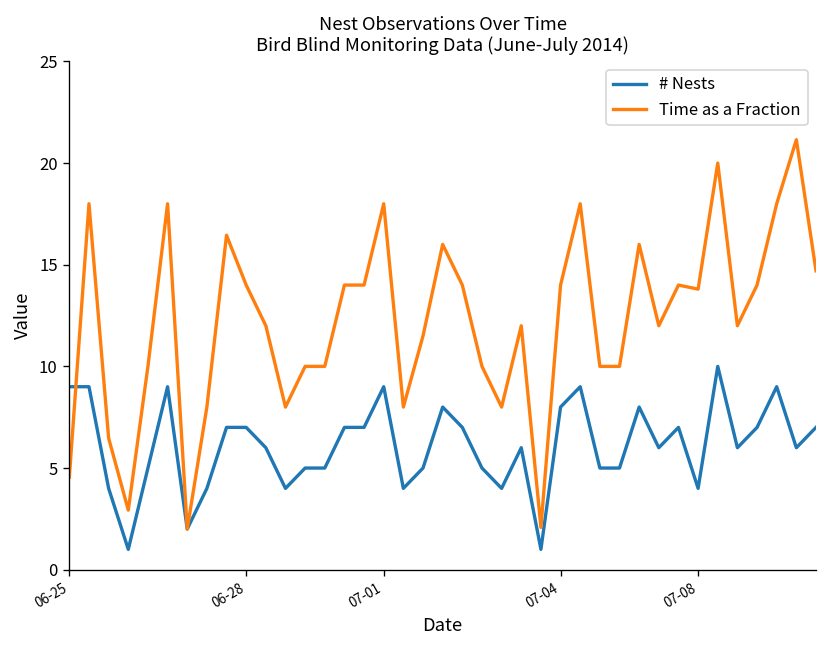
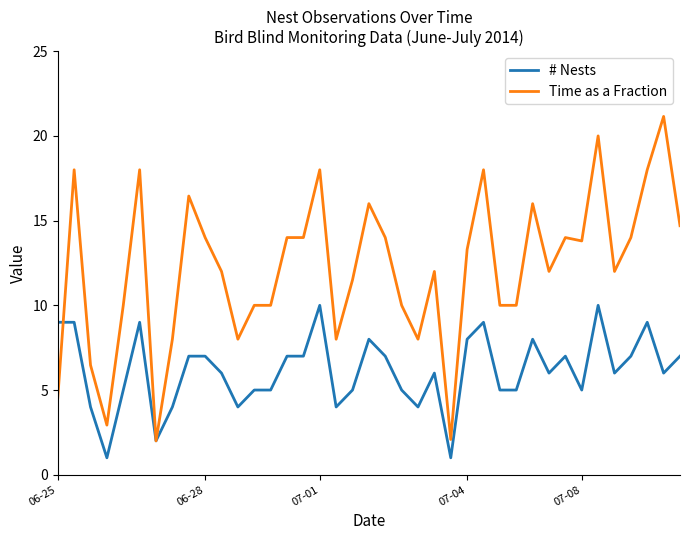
# Nests, 07-01: 9 -> 10
Time as a Fraction, 07-04: 14.0 -> 13.3
# Nests, 07-08: 4 -> 5
